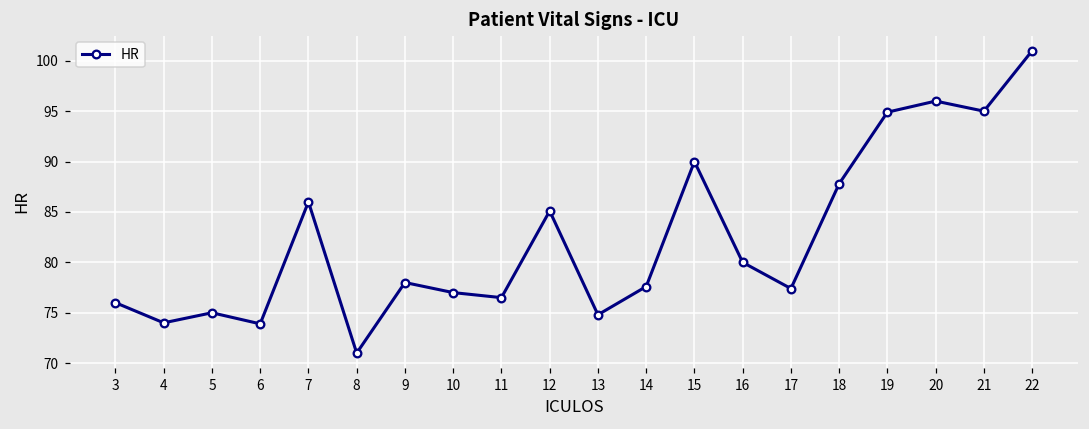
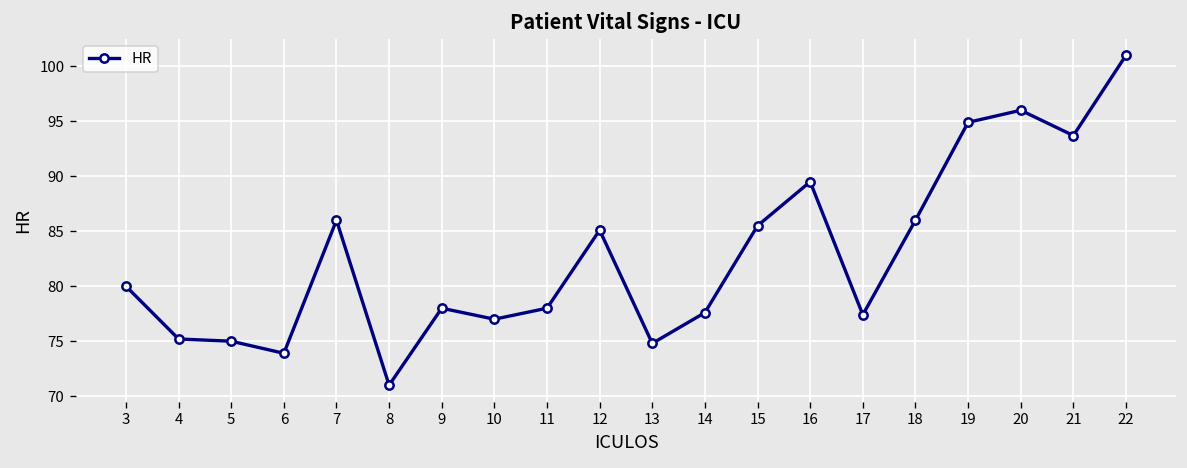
3: 76 -> 80
4: 74 -> 75
11: 77 -> 78
15: 90 -> 86
16: 80 -> 90
18: 88 -> 86
21: 95 -> 94
